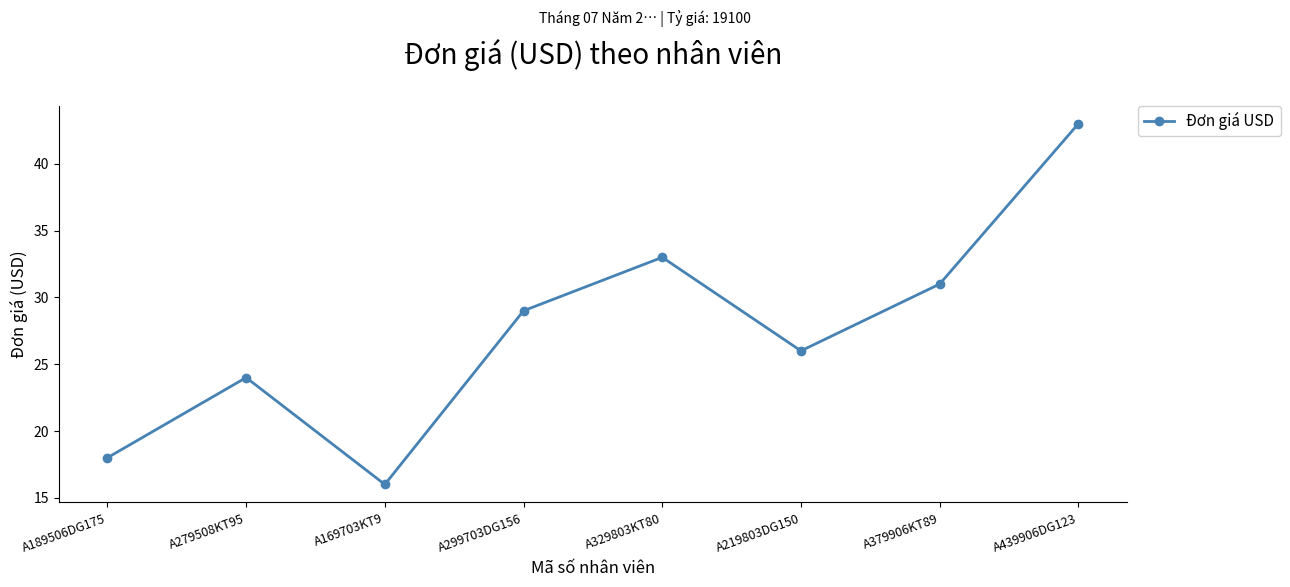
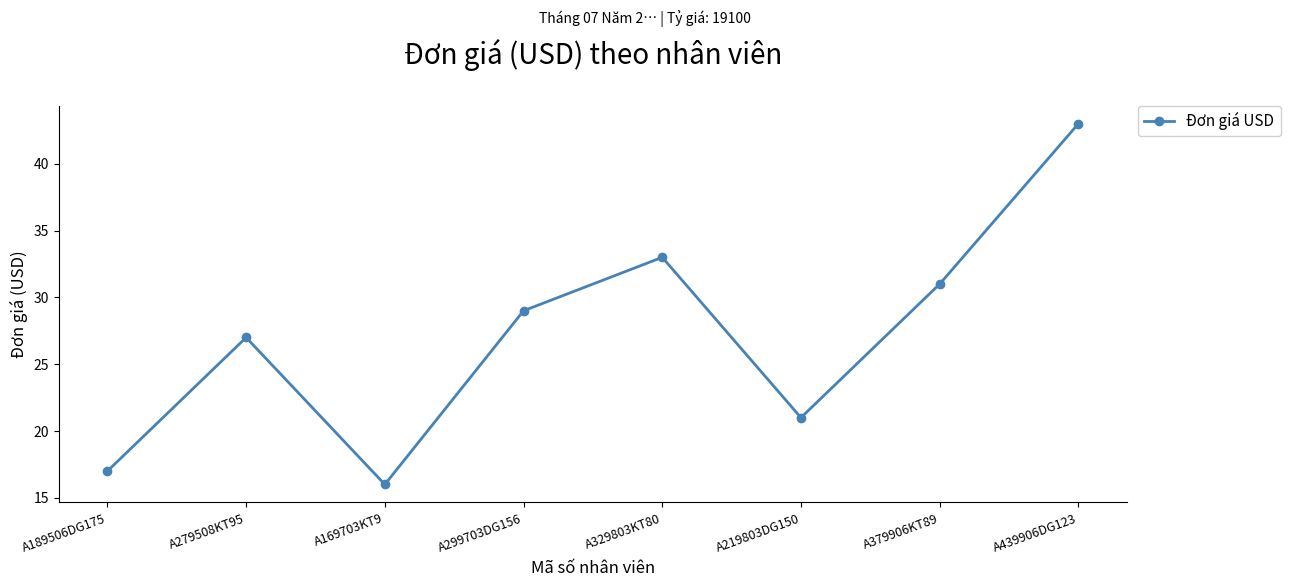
A189506DG175: 18 -> 17
A279508KT95: 24 -> 27
A219803DG150: 26 -> 21
